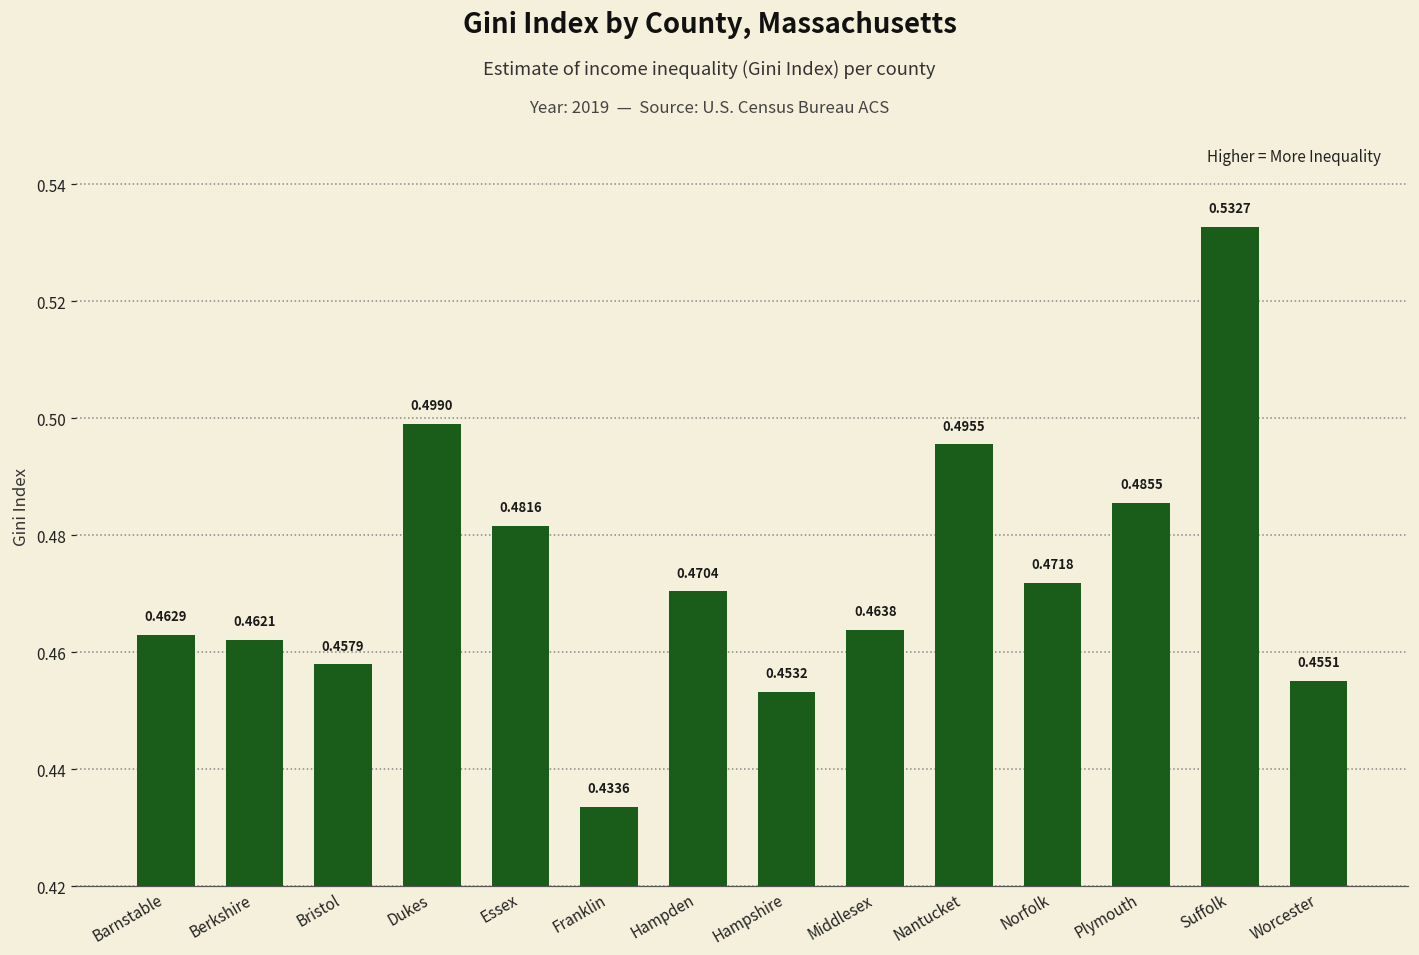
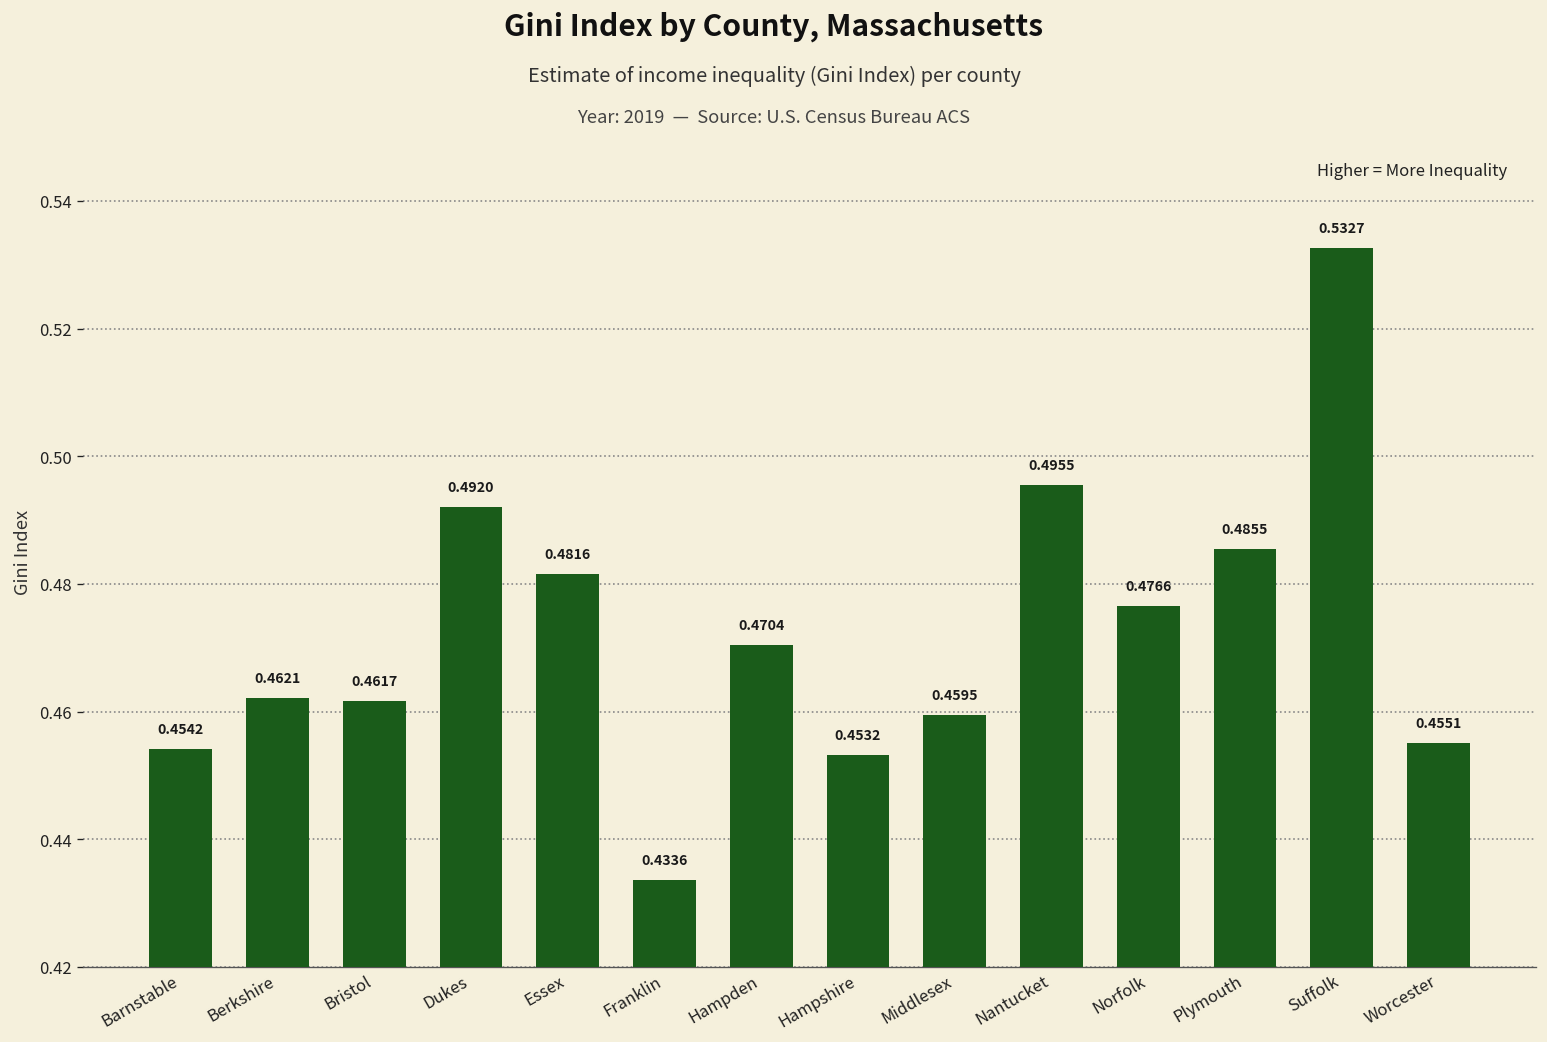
Barnstable: 0.4629 -> 0.4542
Bristol: 0.4579 -> 0.4617
Dukes: 0.4990 -> 0.4920
Middlesex: 0.4638 -> 0.4595
Norfolk: 0.4718 -> 0.4766
